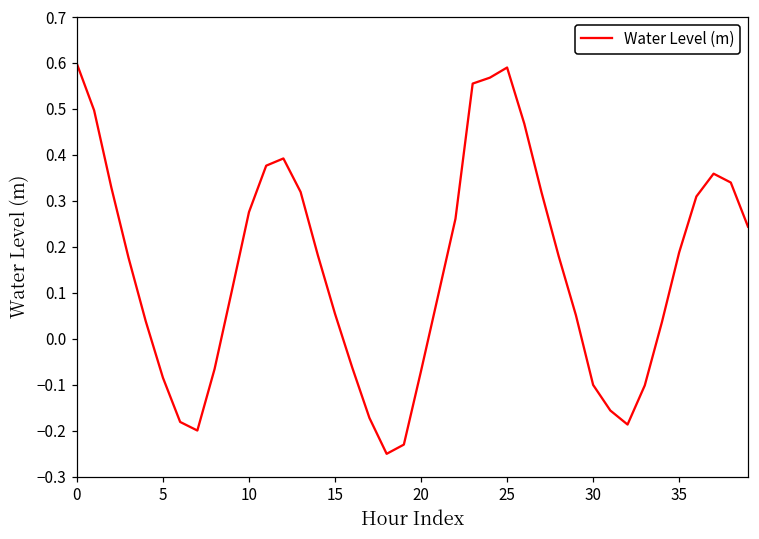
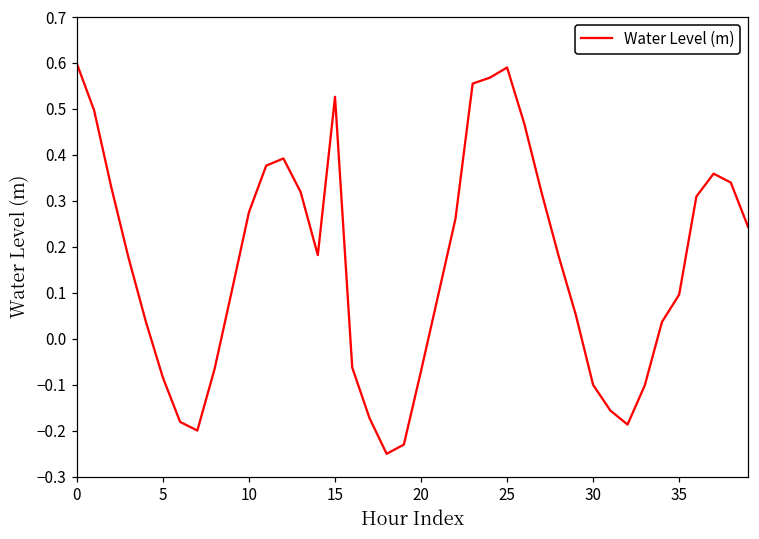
15: 0.05 -> 0.53
35: 0.19 -> 0.10
